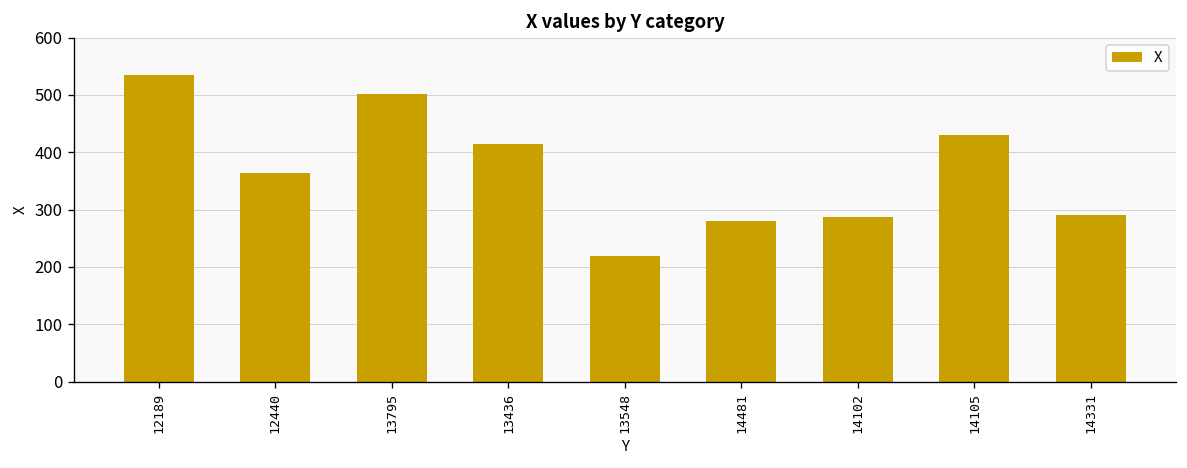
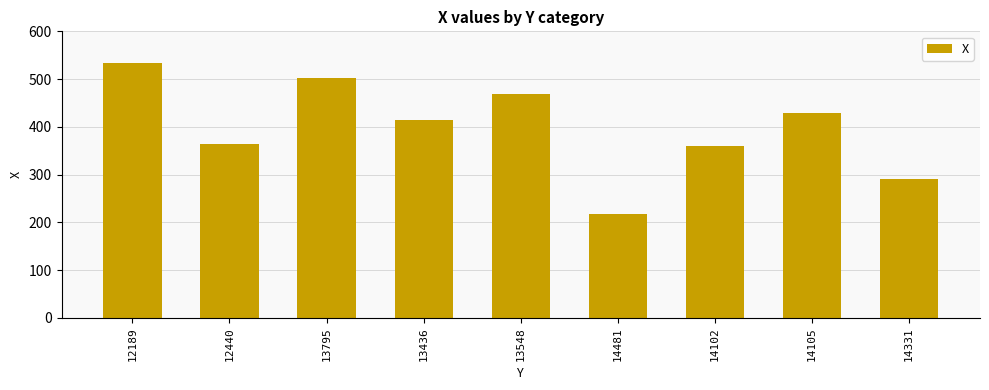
13548: 220 -> 470
14481: 280 -> 220
14102: 290 -> 360
